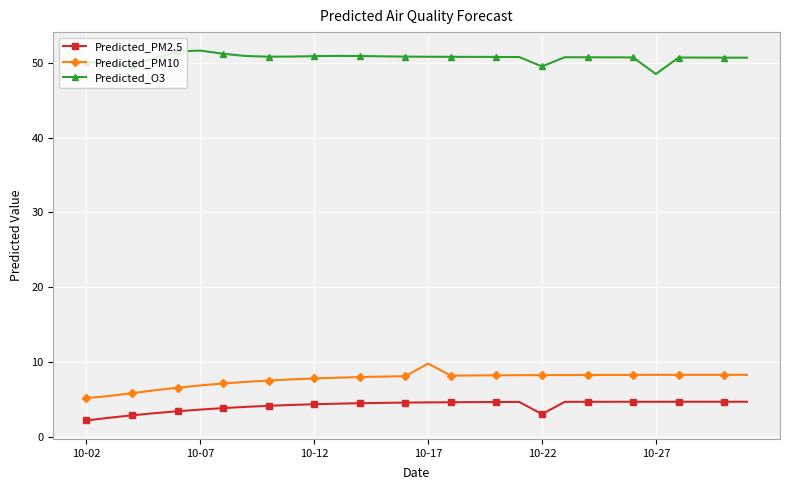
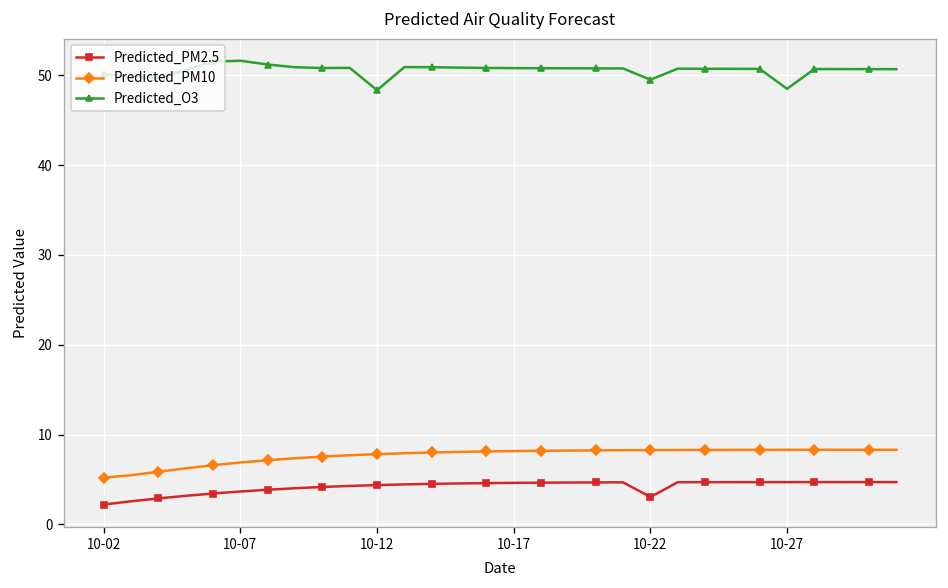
Predicted_O3, 10-12: 51 -> 48
Predicted_PM10, 10-17: 10 -> 8
